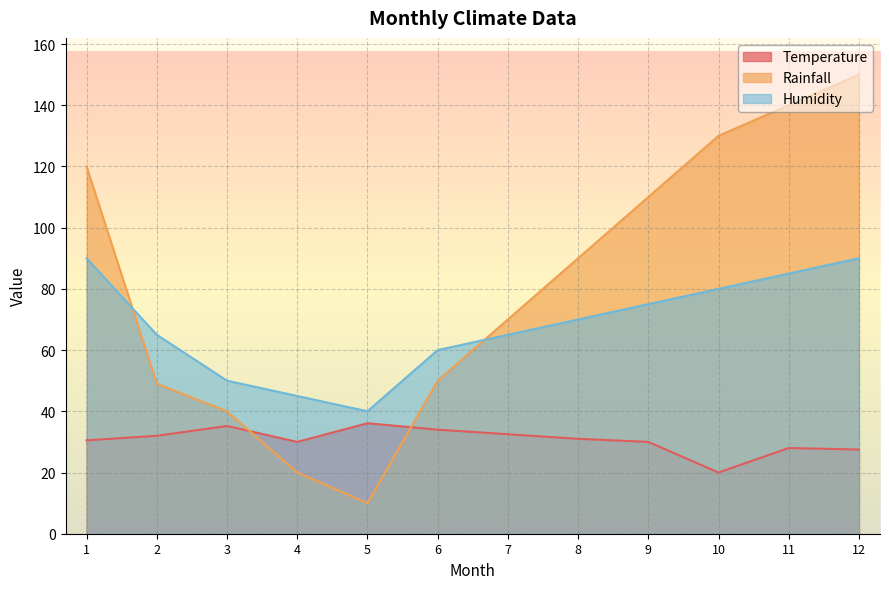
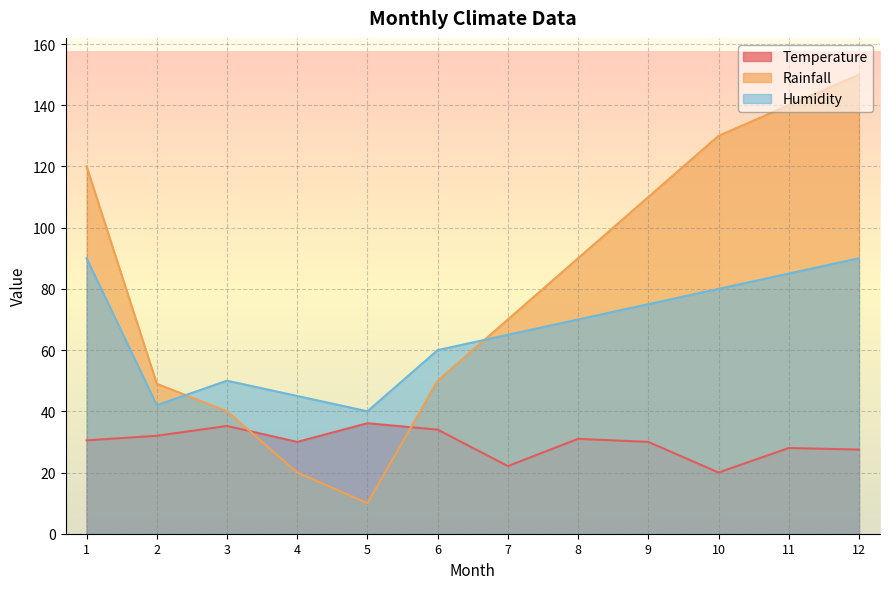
Humidity, 2: 65 -> 42
Temperature, 7: 33 -> 22
